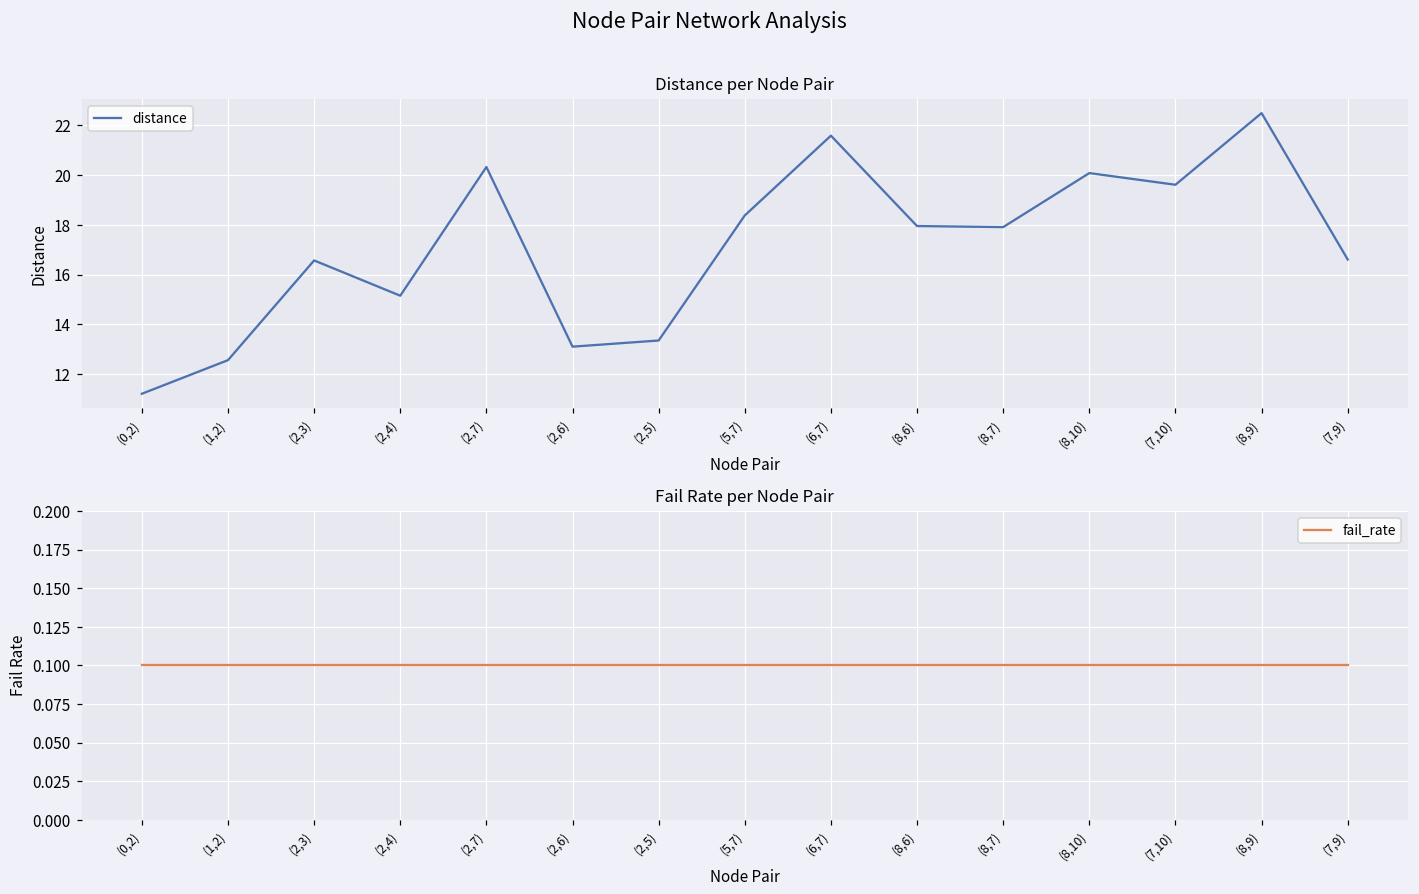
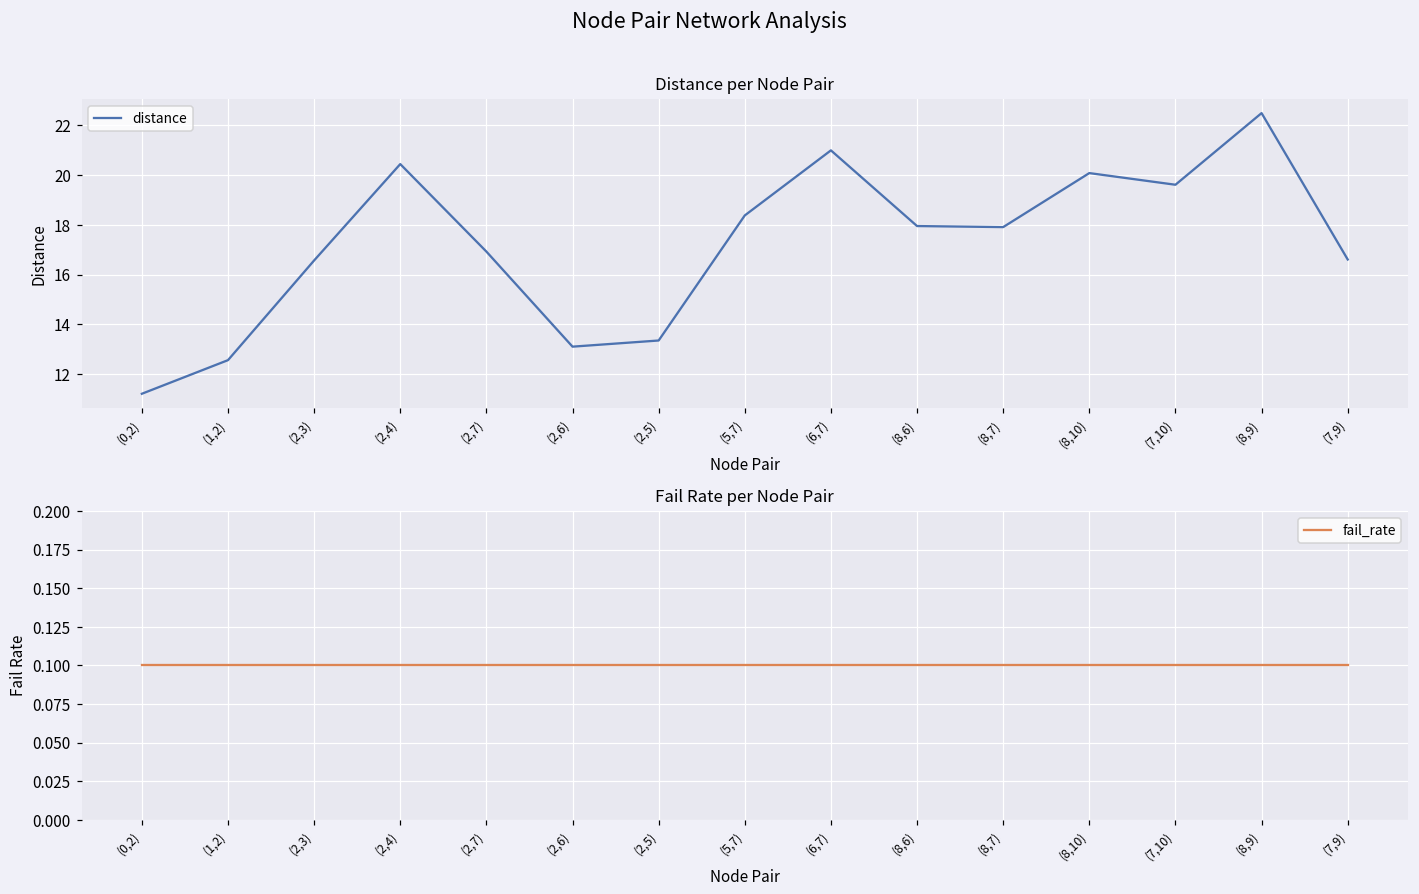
Distance per Node Pair, (2,4): 15.2 -> 20.4
Distance per Node Pair, (2,7): 20.3 -> 16.9
Distance per Node Pair, (6,7): 21.6 -> 21.0
